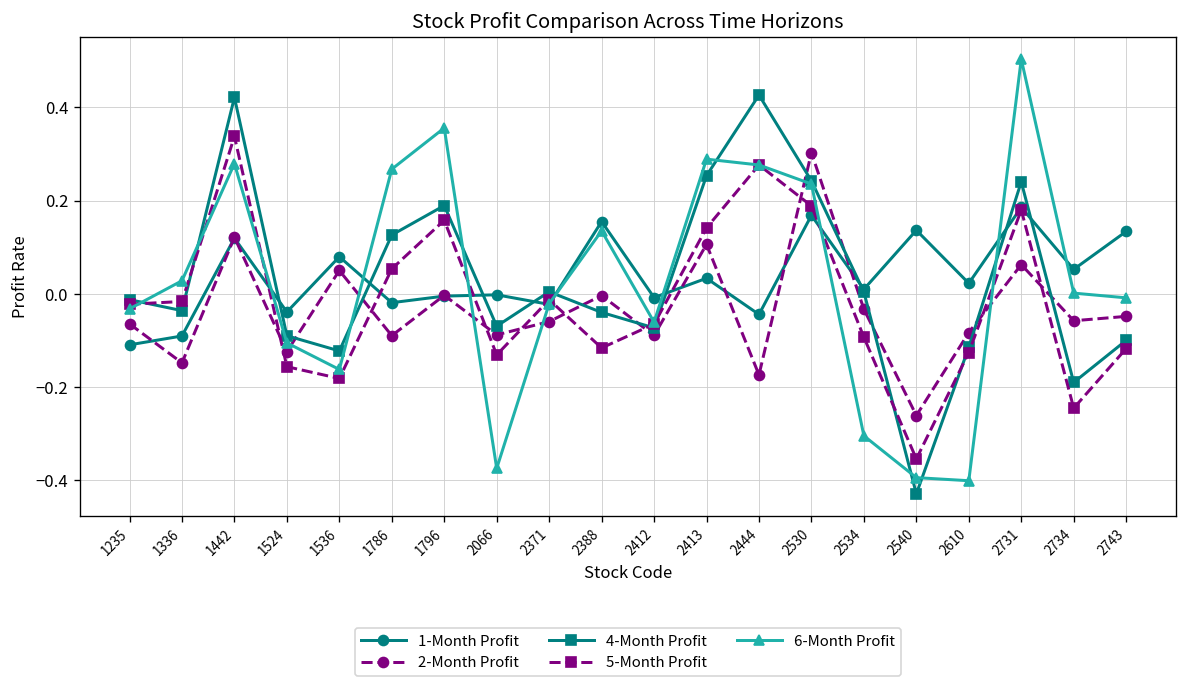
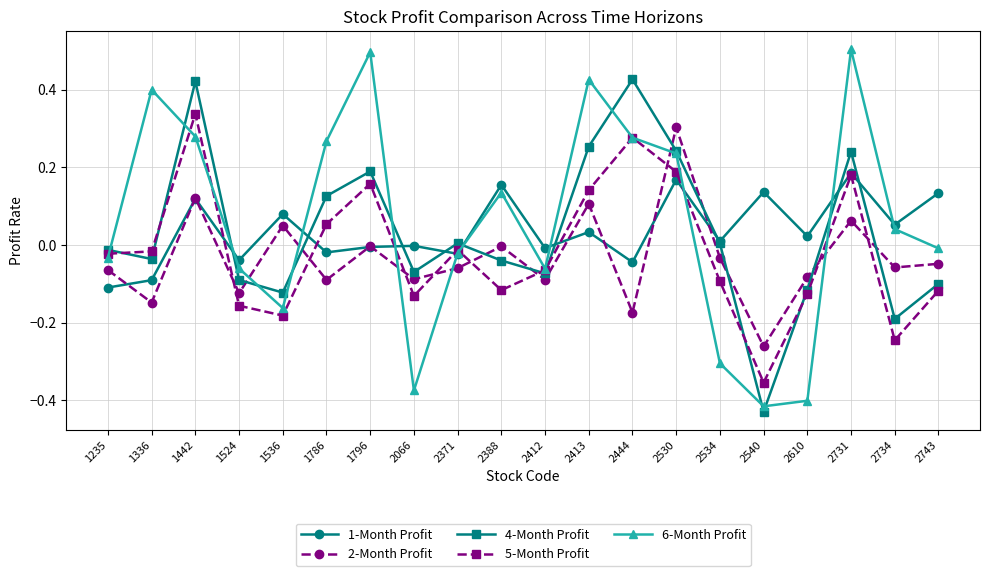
6-Month Profit, 1336: 0.03 -> 0.40
6-Month Profit, 1524: -0.11 -> -0.06
6-Month Profit, 1796: 0.36 -> 0.50
6-Month Profit, 2413: 0.29 -> 0.43
6-Month Profit, 2540: -0.39 -> -0.42
6-Month Profit, 2734: 0.00 -> 0.04
